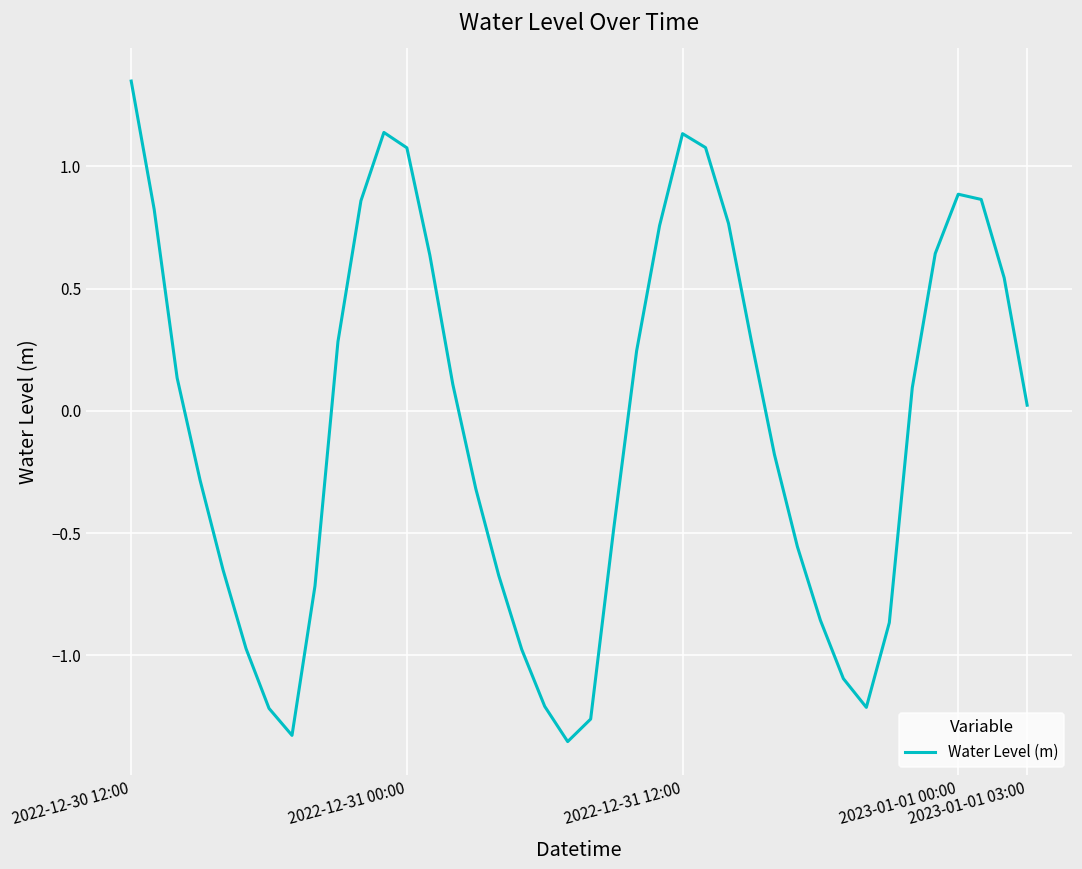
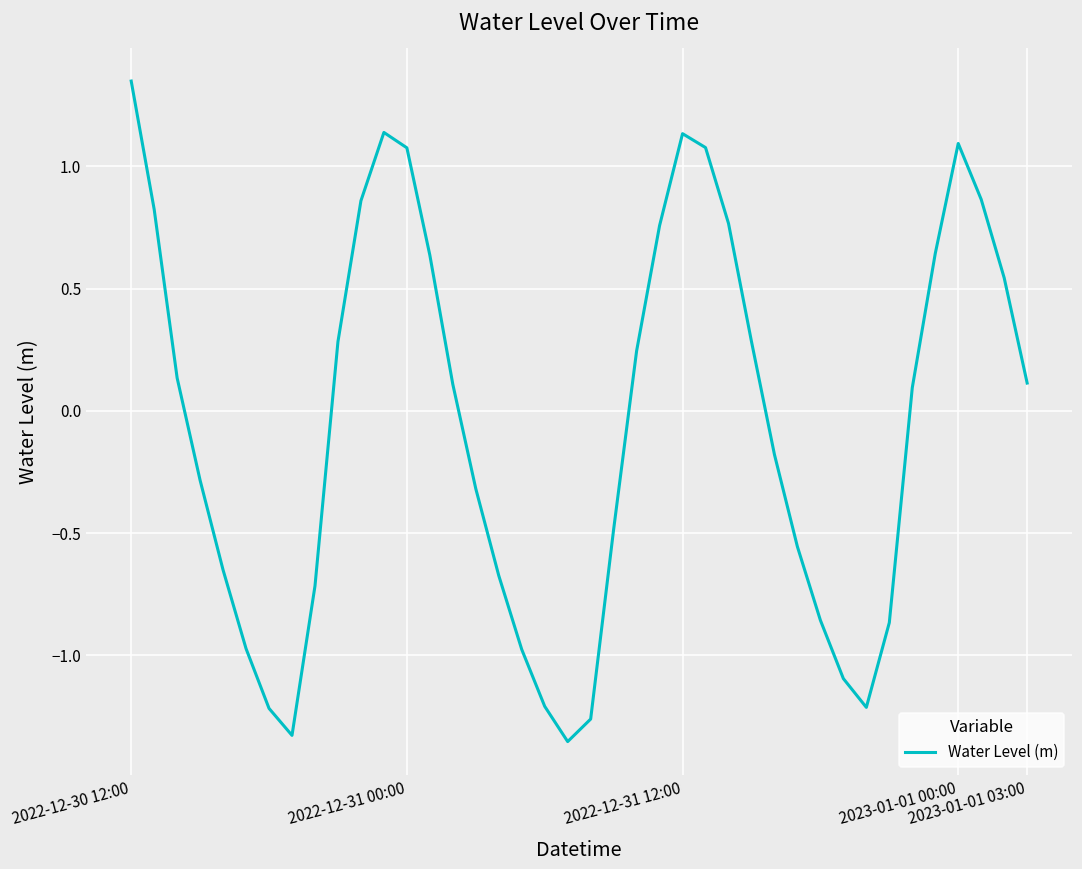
2023-01-01 00:00: 0.89 -> 1.09
2023-01-01 03:00: 0.02 -> 0.11
